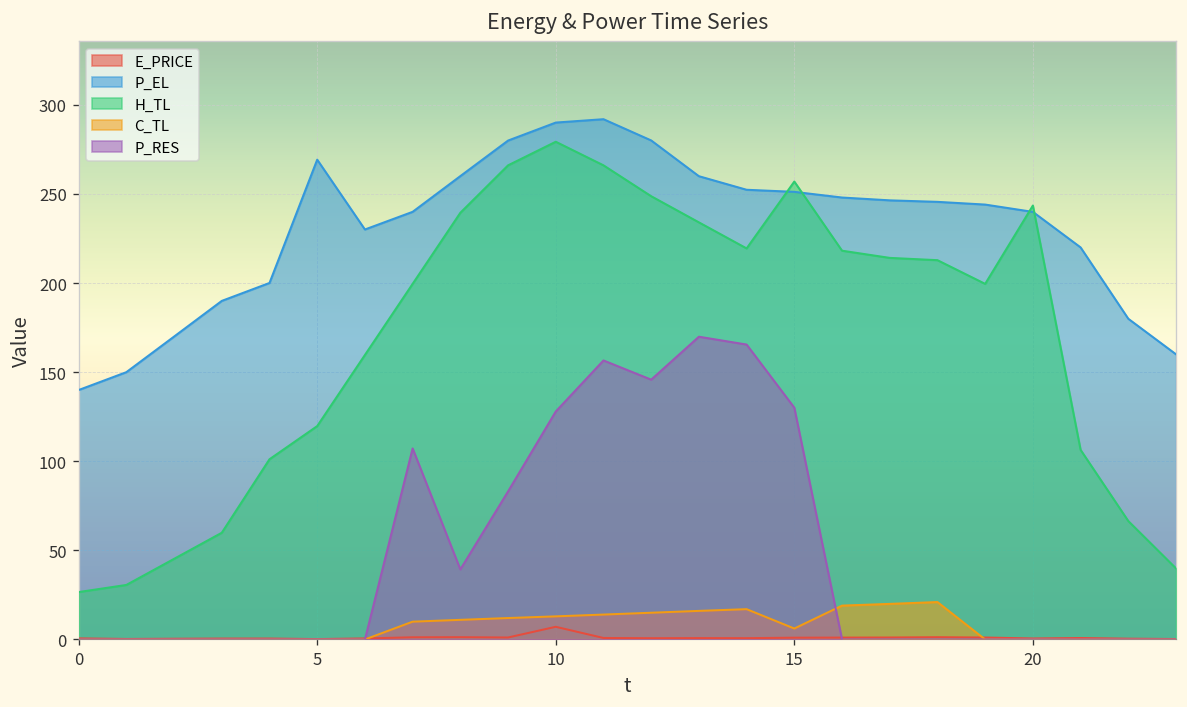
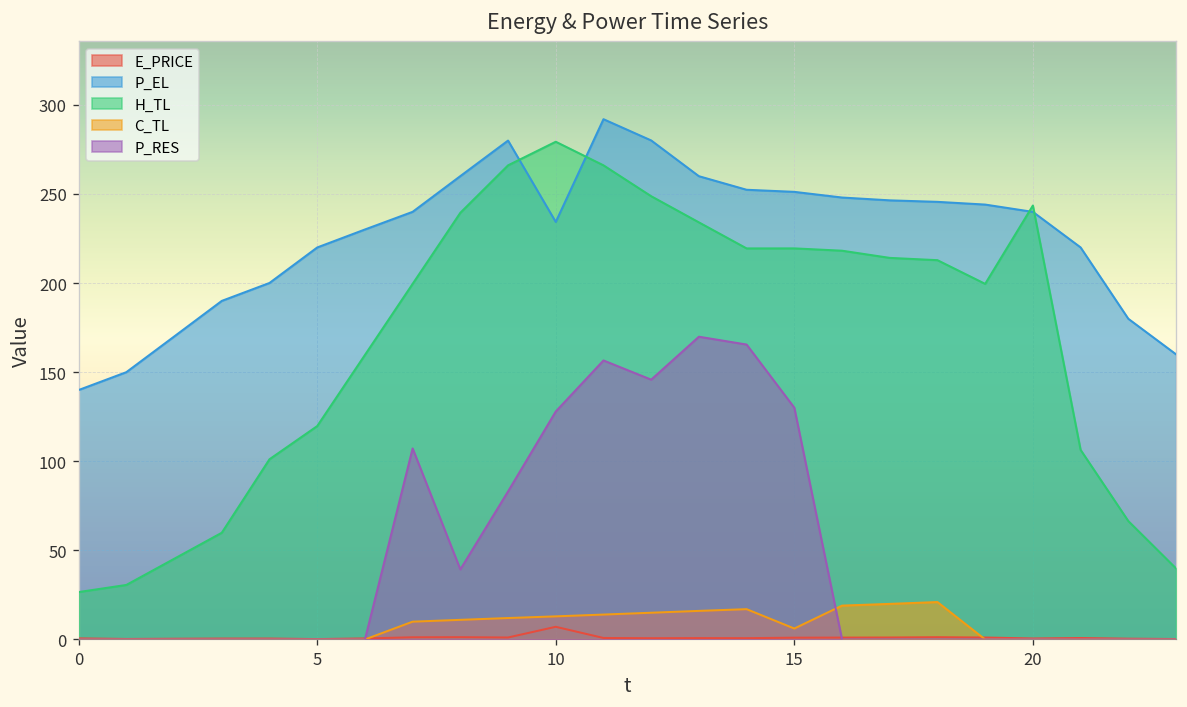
P_EL, 5: 269 -> 220
P_EL, 10: 290 -> 234
H_TL, 15: 257 -> 219
